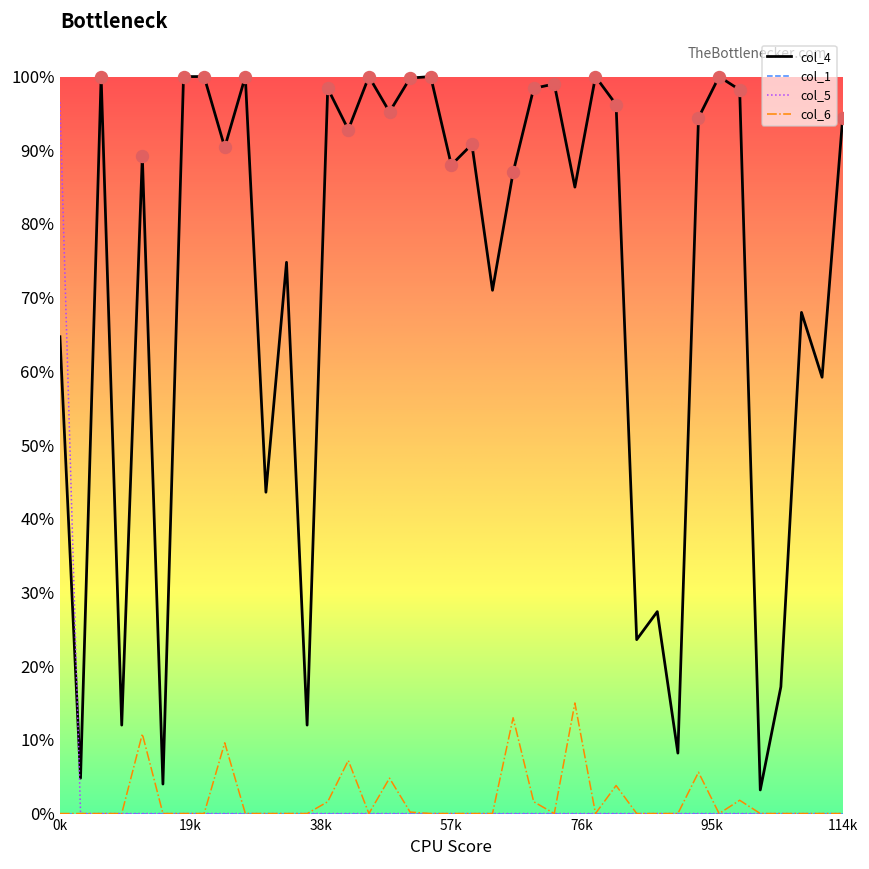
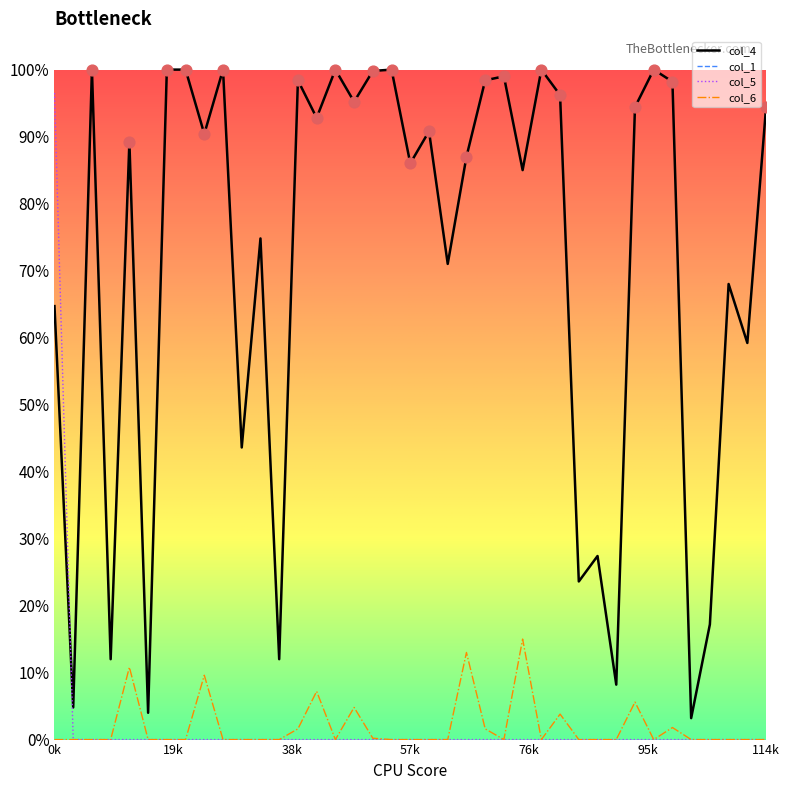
col_4, 57k: 88% -> 86%
